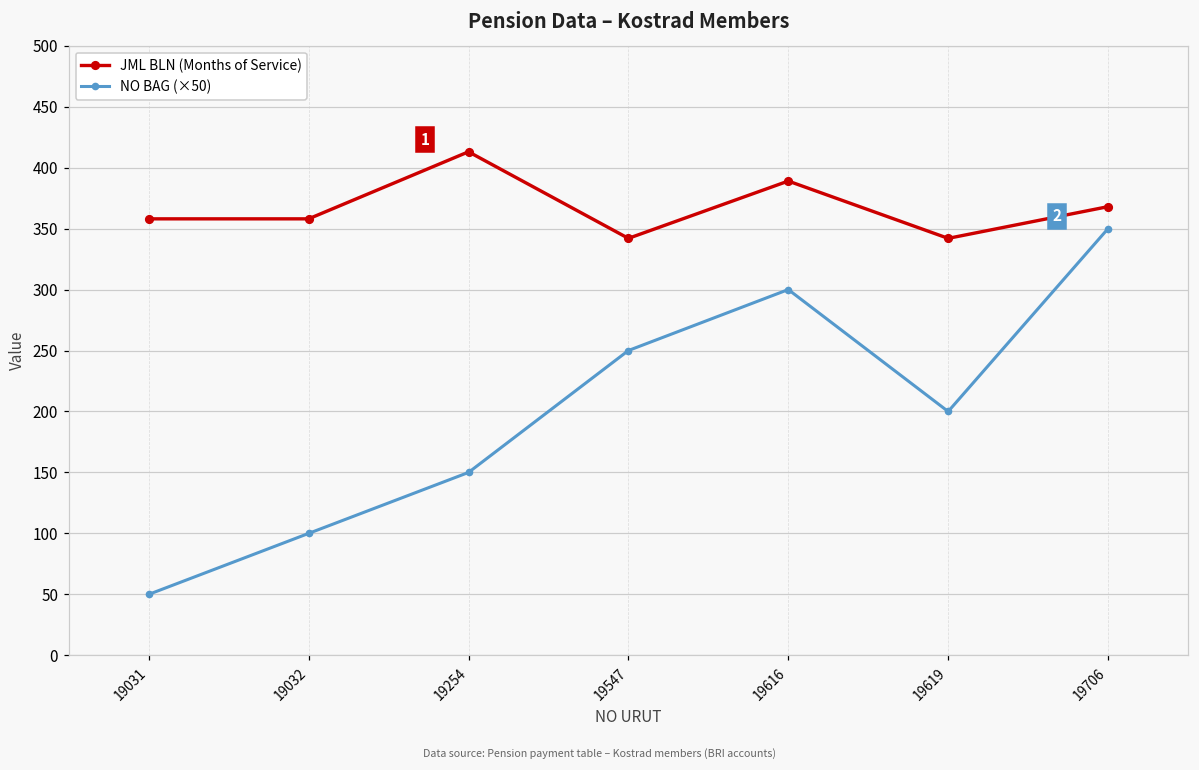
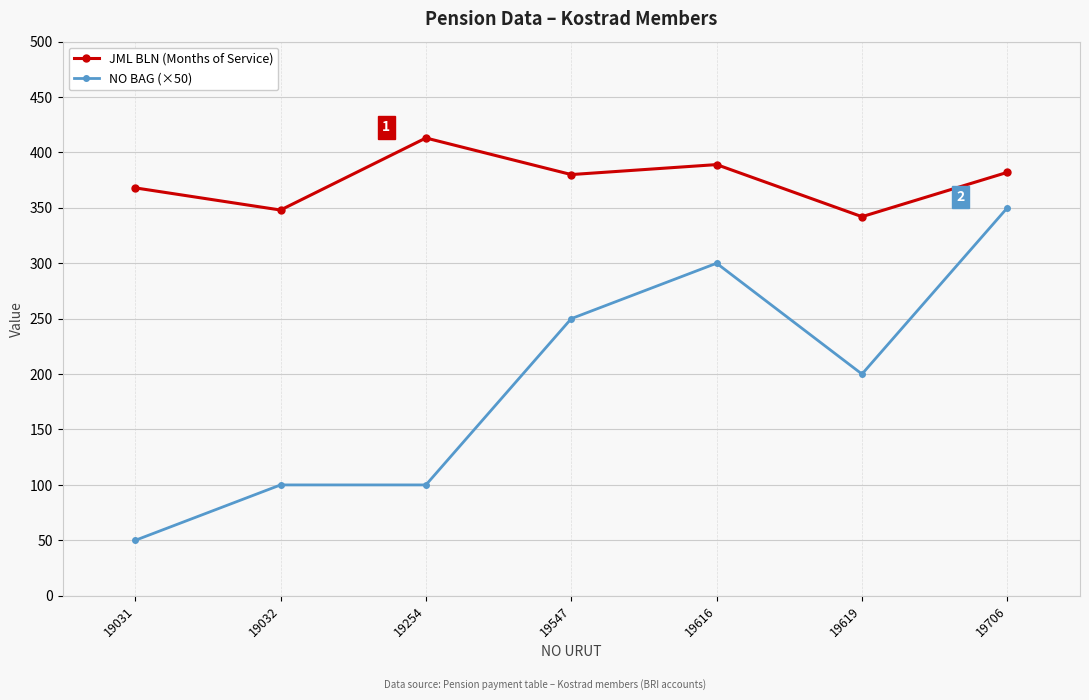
JML BLN (Months of Service), 19031: 358 -> 368
JML BLN (Months of Service), 19032: 358 -> 348
NO BAG (×50), 19254: 150 -> 100
JML BLN (Months of Service), 19547: 342 -> 380
JML BLN (Months of Service), 19706: 368 -> 382
